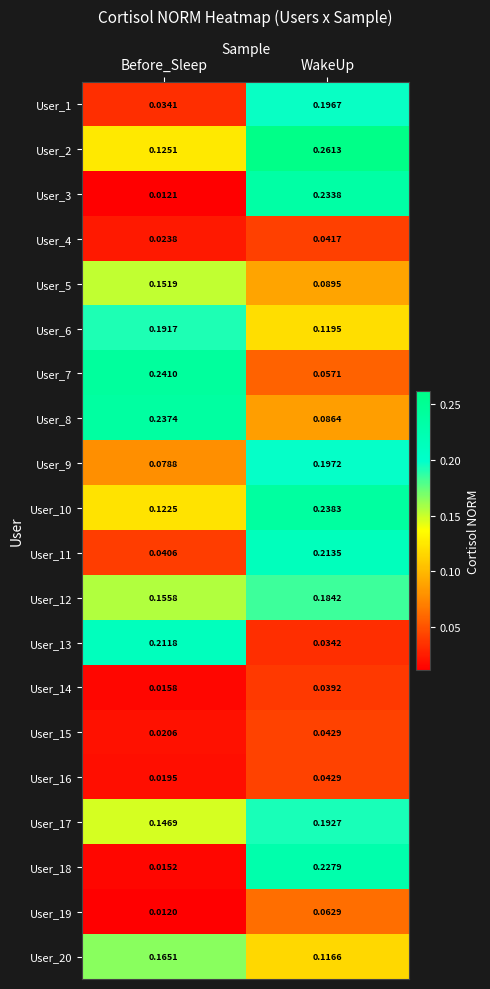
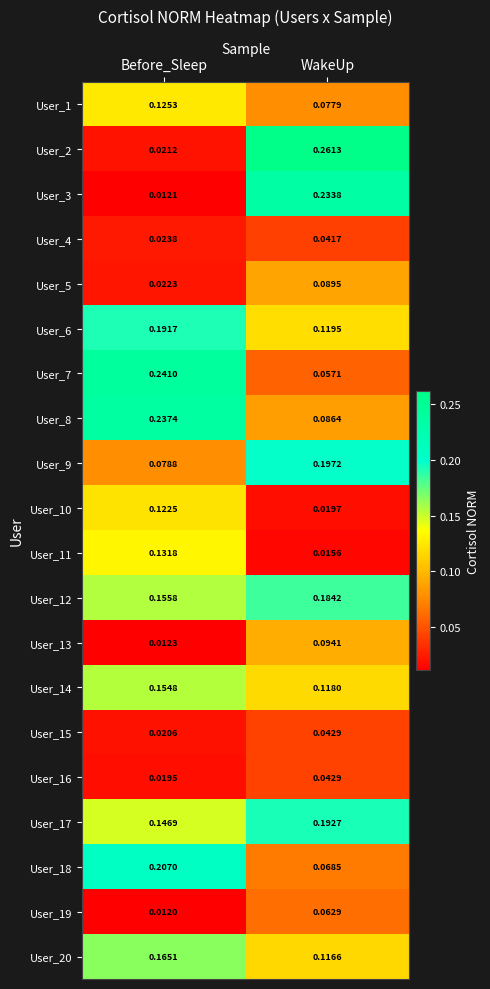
User_1, Before_Sleep: 0.0341 -> 0.1253
User_1, WakeUp: 0.1967 -> 0.0779
User_2, Before_Sleep: 0.1251 -> 0.0212
User_5, Before_Sleep: 0.1519 -> 0.0223
User_10, WakeUp: 0.2383 -> 0.0197
User_11, Before_Sleep: 0.0406 -> 0.1318
User_11, WakeUp: 0.2135 -> 0.0156
User_13, Before_Sleep: 0.2118 -> 0.0123
User_13, WakeUp: 0.0342 -> 0.0941
User_14, Before_Sleep: 0.0158 -> 0.1548
User_14, WakeUp: 0.0392 -> 0.1180
User_18, Before_Sleep: 0.0152 -> 0.2070
User_18, WakeUp: 0.2279 -> 0.0685
